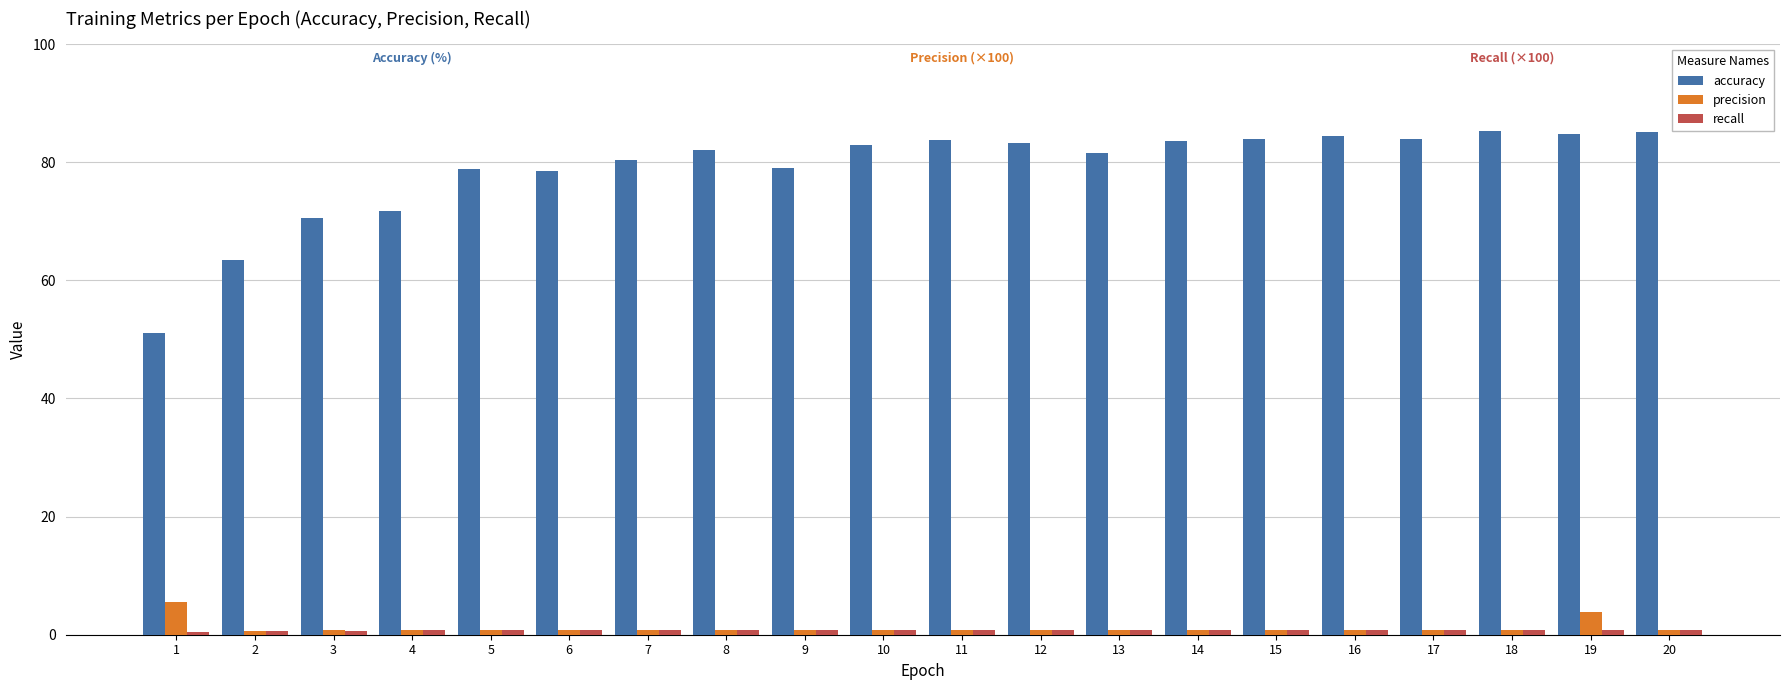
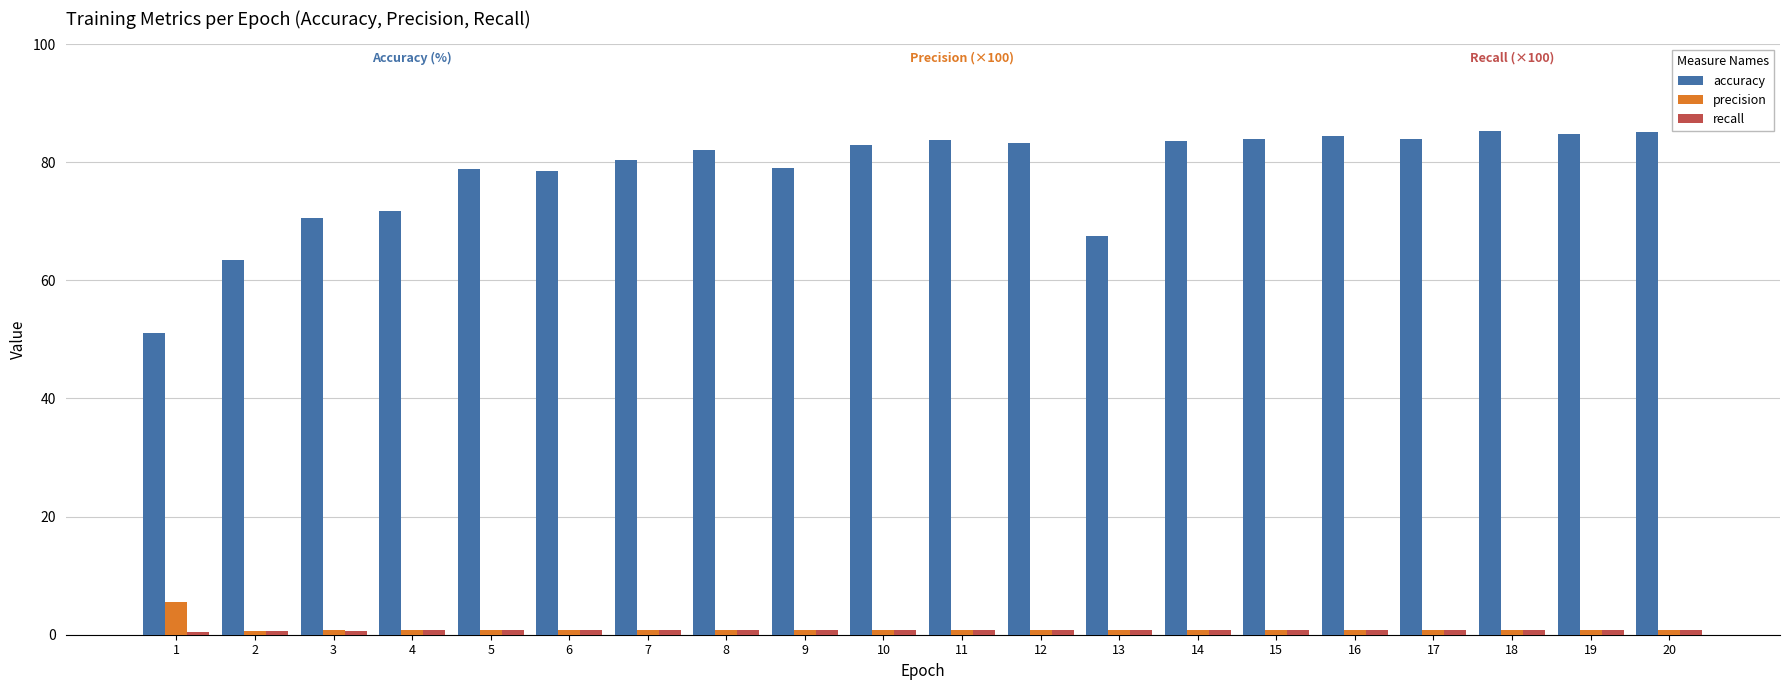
accuracy, 13: 82 -> 67
precision, 19: 4 -> 1
